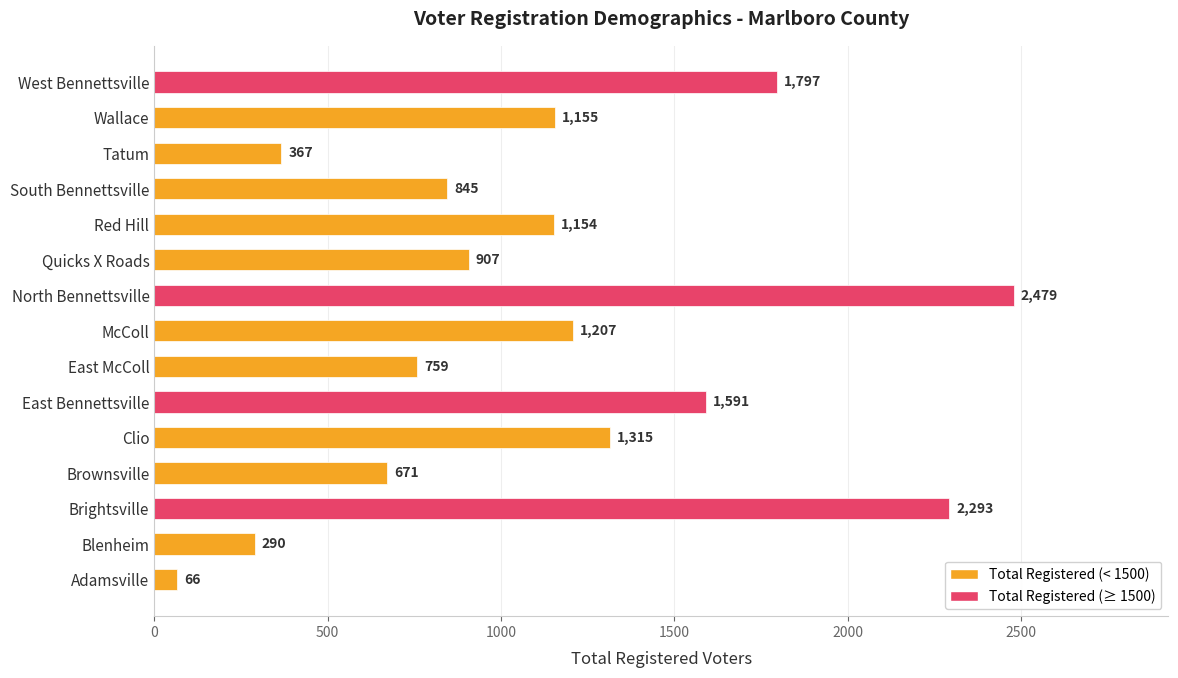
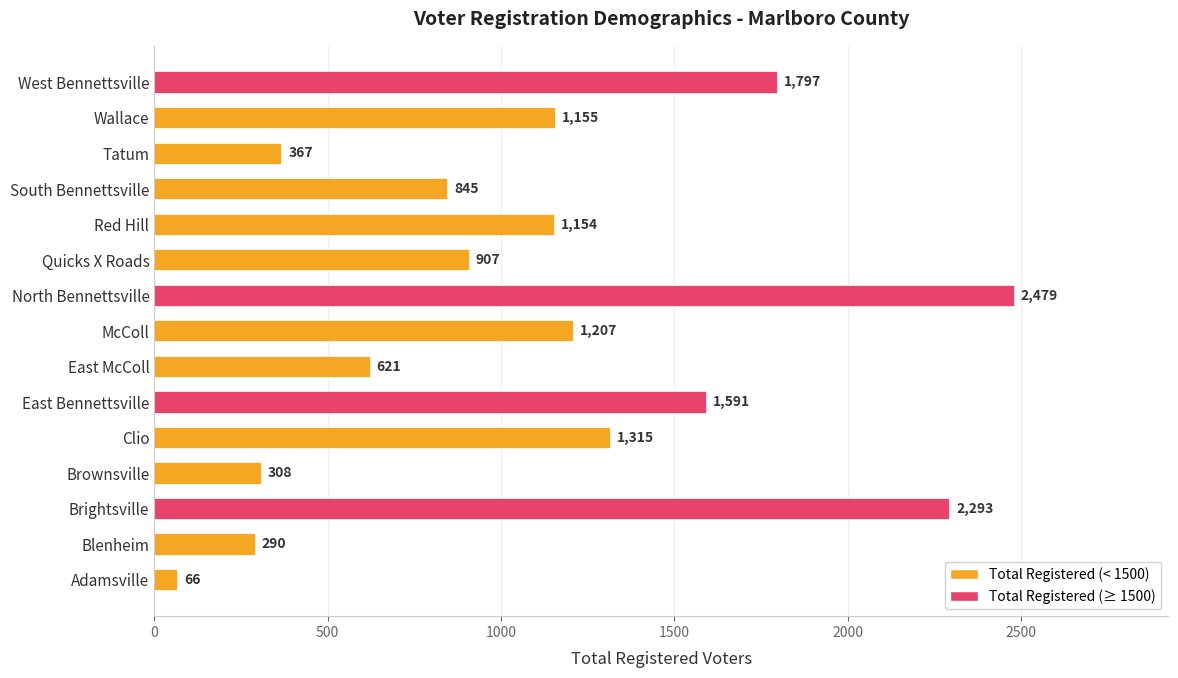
East McColl: 759 -> 621
Brownsville: 671 -> 308
